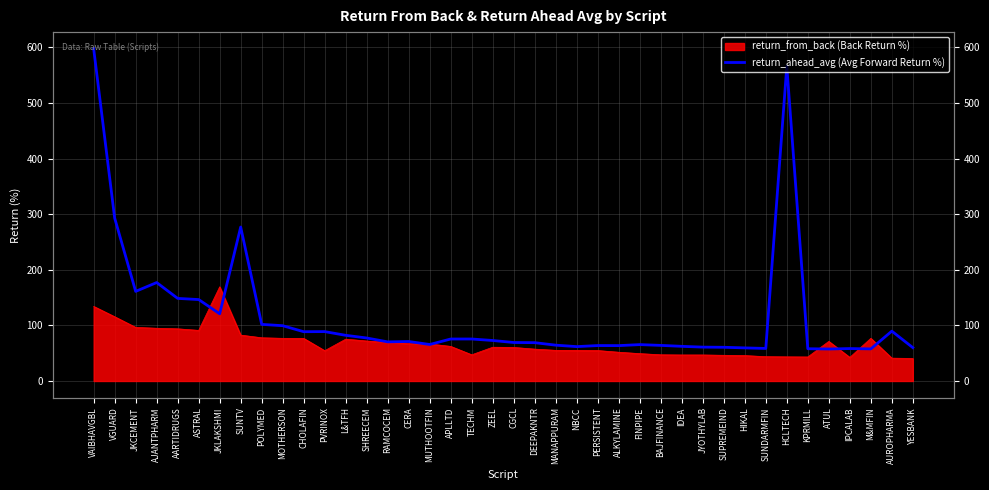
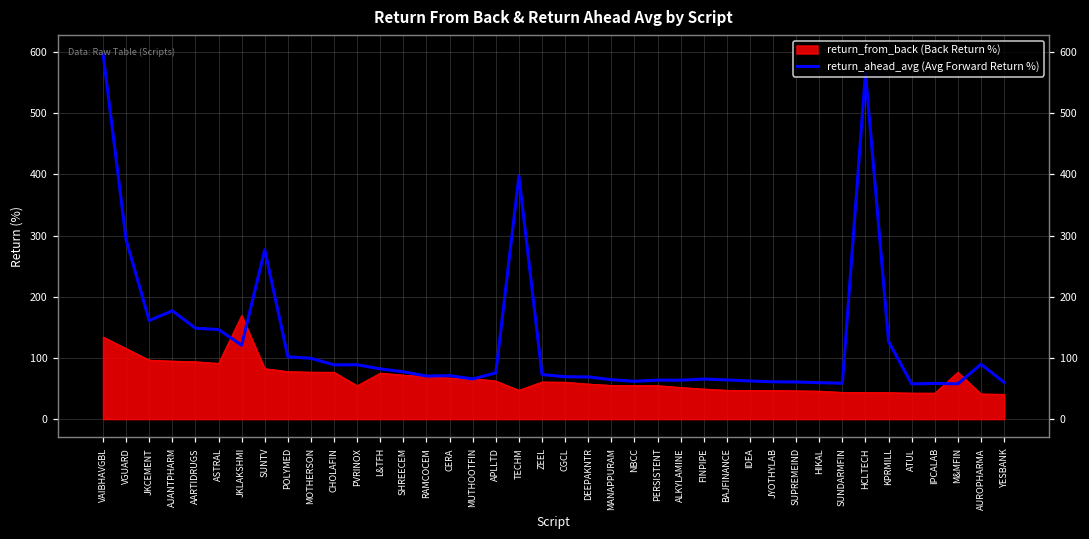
return_ahead_avg (Avg Forward Return %), TECHM: 80 -> 400
return_ahead_avg (Avg Forward Return %), KPRMILL: 60 -> 130
return_from_back (Back Return %), ATUL: 70 -> 40
